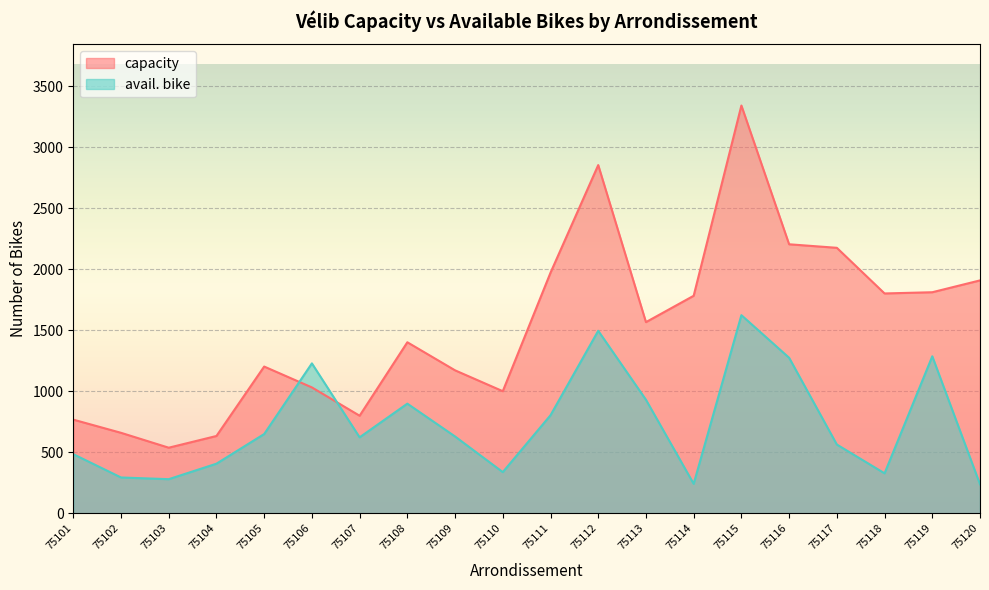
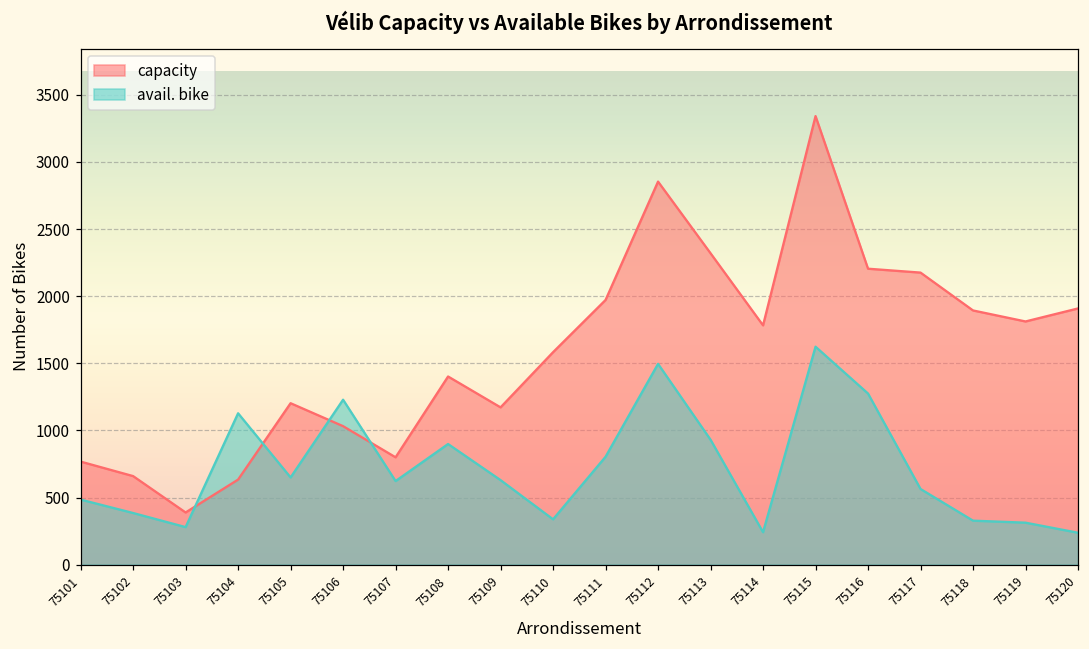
avail. bike, 75102: 290 -> 390
capacity, 75103: 540 -> 390
avail. bike, 75104: 410 -> 1130
capacity, 75110: 1000 -> 1580
capacity, 75113: 1570 -> 2320
capacity, 75118: 1800 -> 1890
avail. bike, 75119: 1290 -> 310
